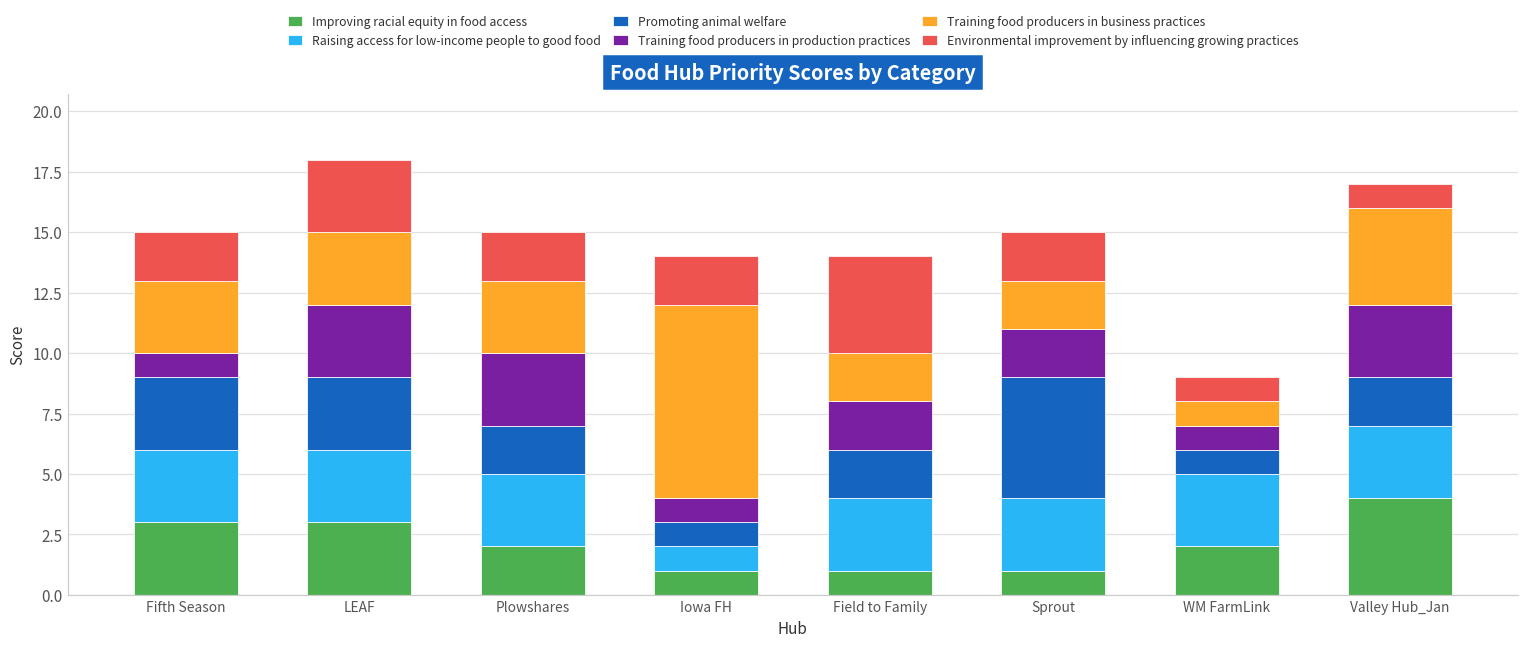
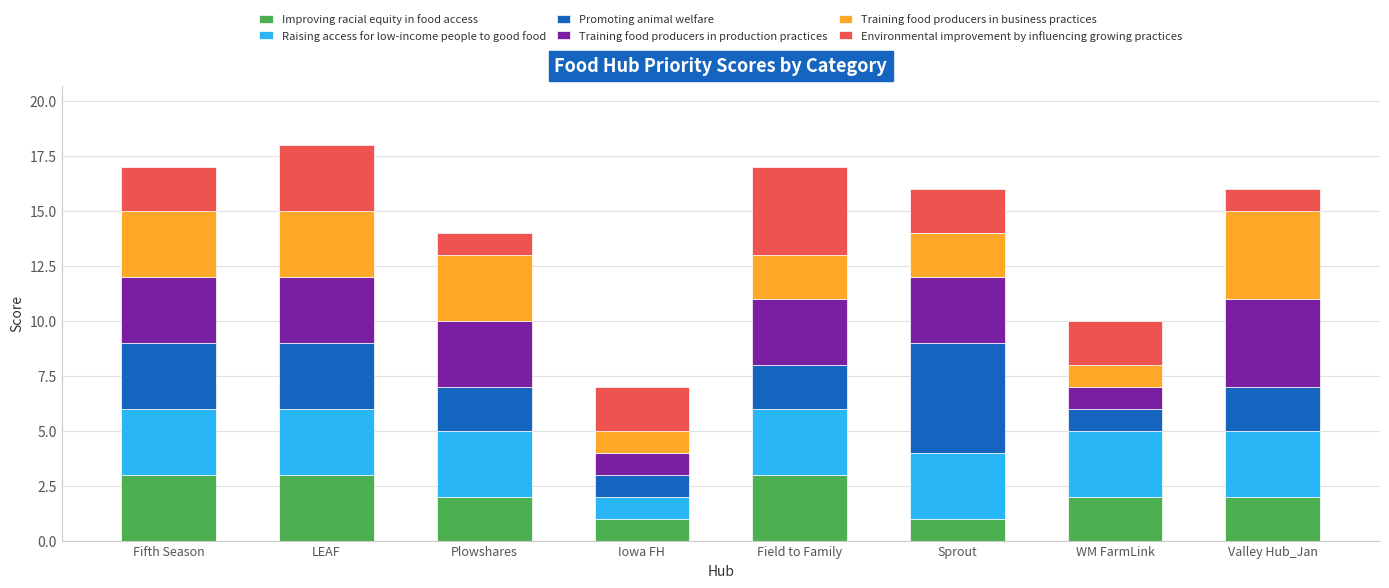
Training food producers in production practices, Fifth Season: 1 -> 3
Environmental improvement by influencing growing practices, Plowshares: 2 -> 1
Training food producers in business practices, Iowa FH: 8 -> 1
Improving racial equity in food access, Field to Family: 1 -> 3
Training food producers in production practices, Field to Family: 2 -> 3
Training food producers in production practices, Sprout: 2 -> 3
Environmental improvement by influencing growing practices, WM FarmLink: 1 -> 2
Improving racial equity in food access, Valley Hub_Jan: 4 -> 2
Training food producers in production practices, Valley Hub_Jan: 3 -> 4
